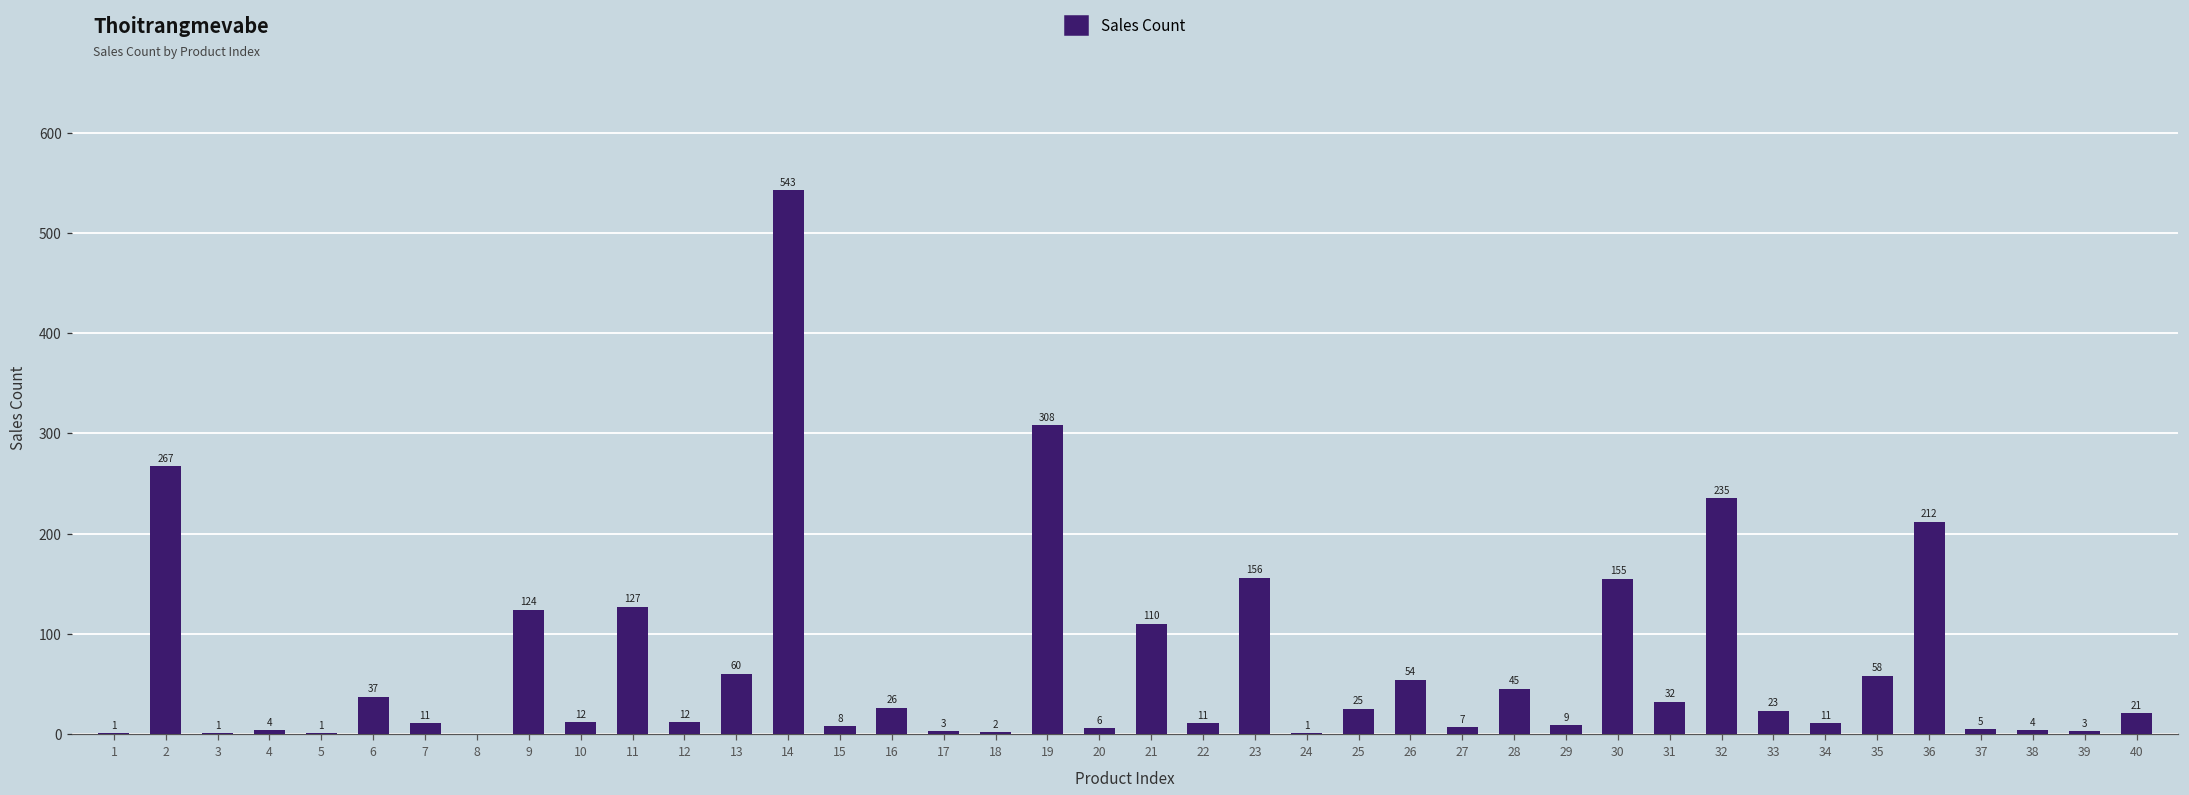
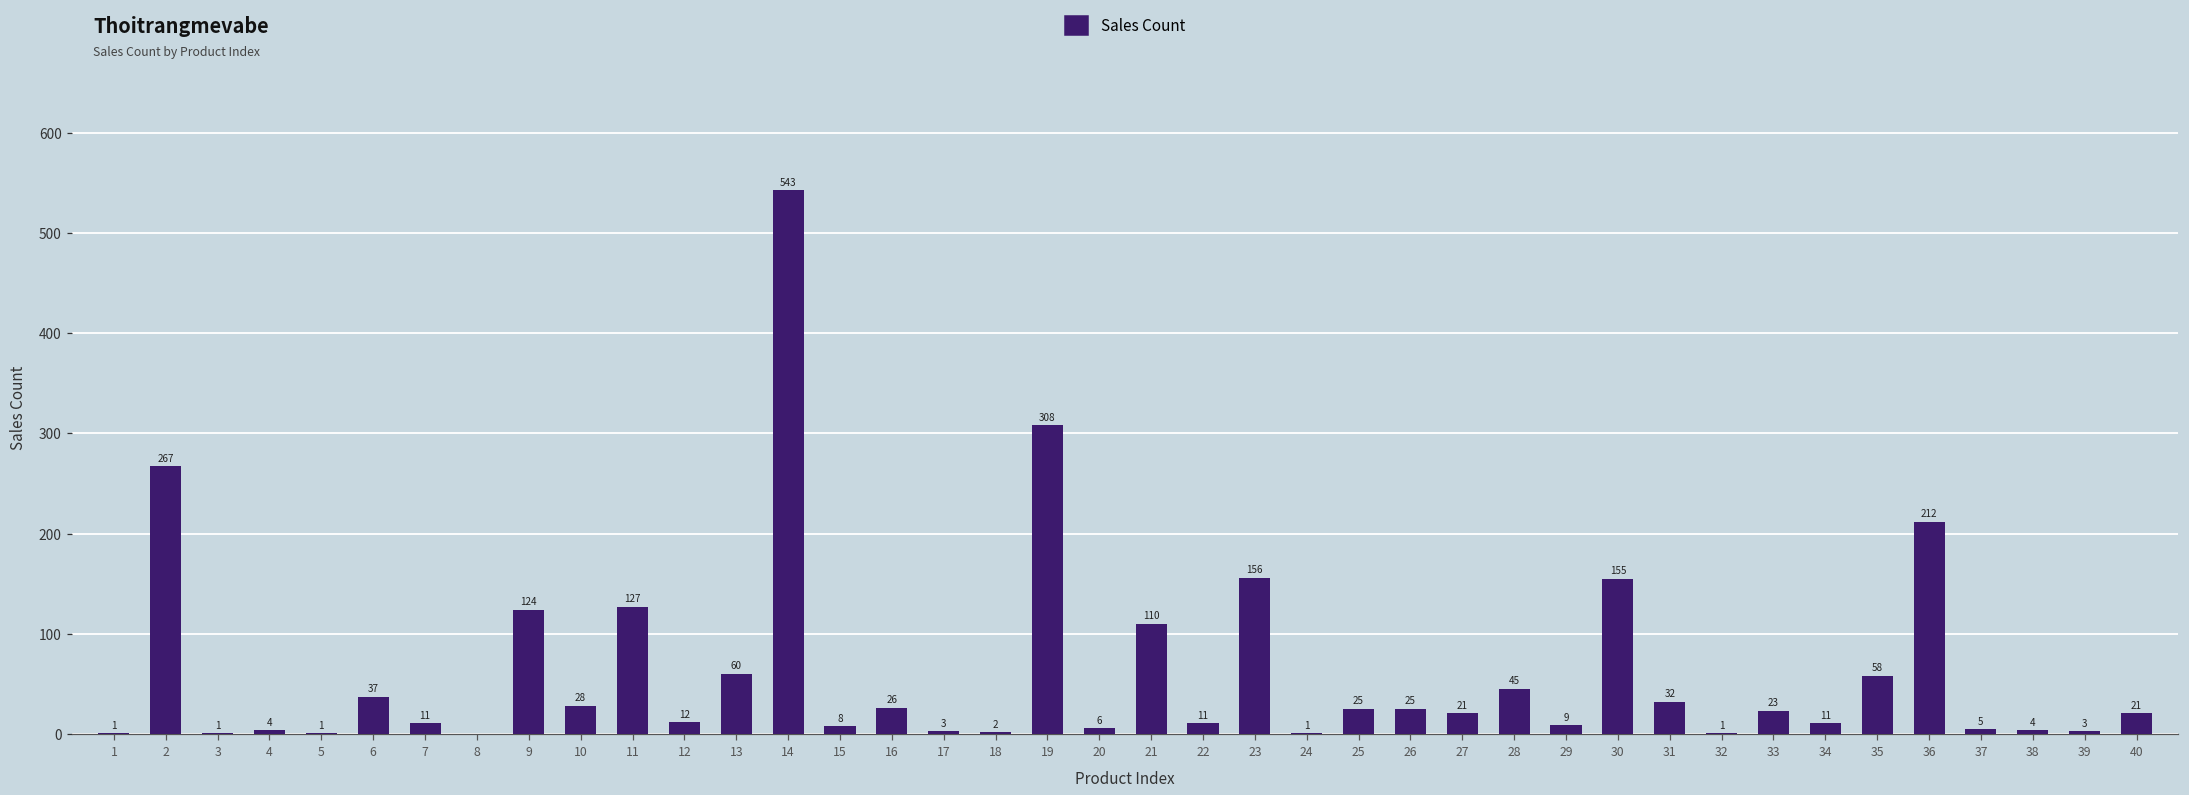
10: 12 -> 28
26: 54 -> 25
27: 7 -> 21
32: 235 -> 1
